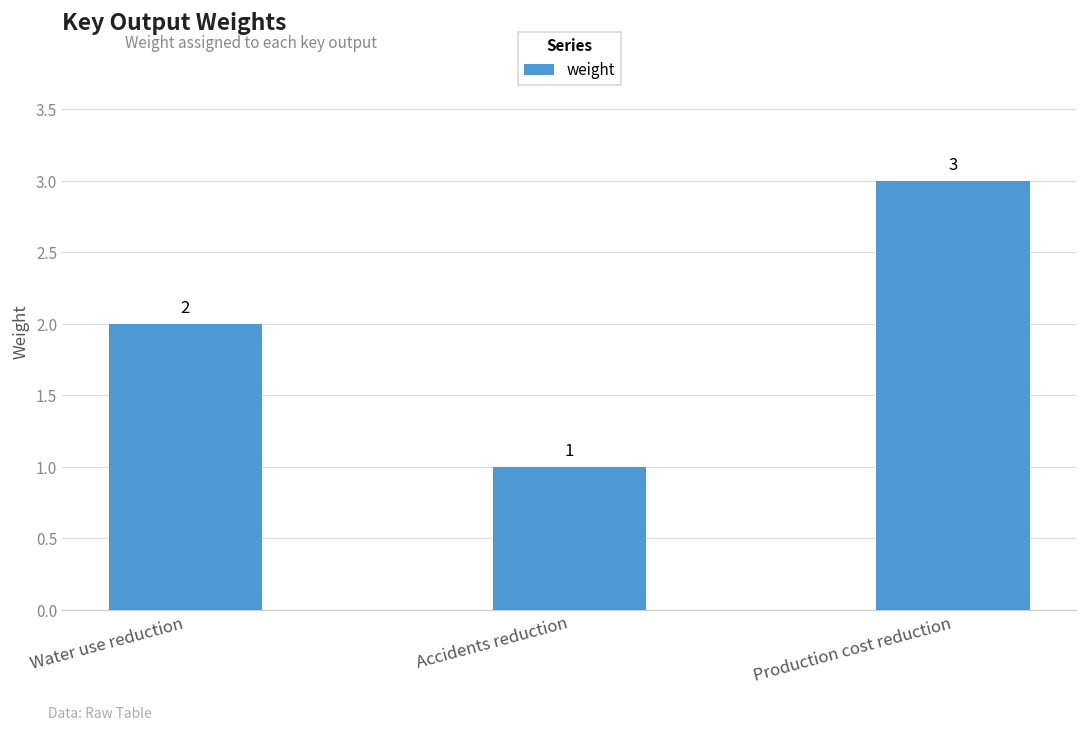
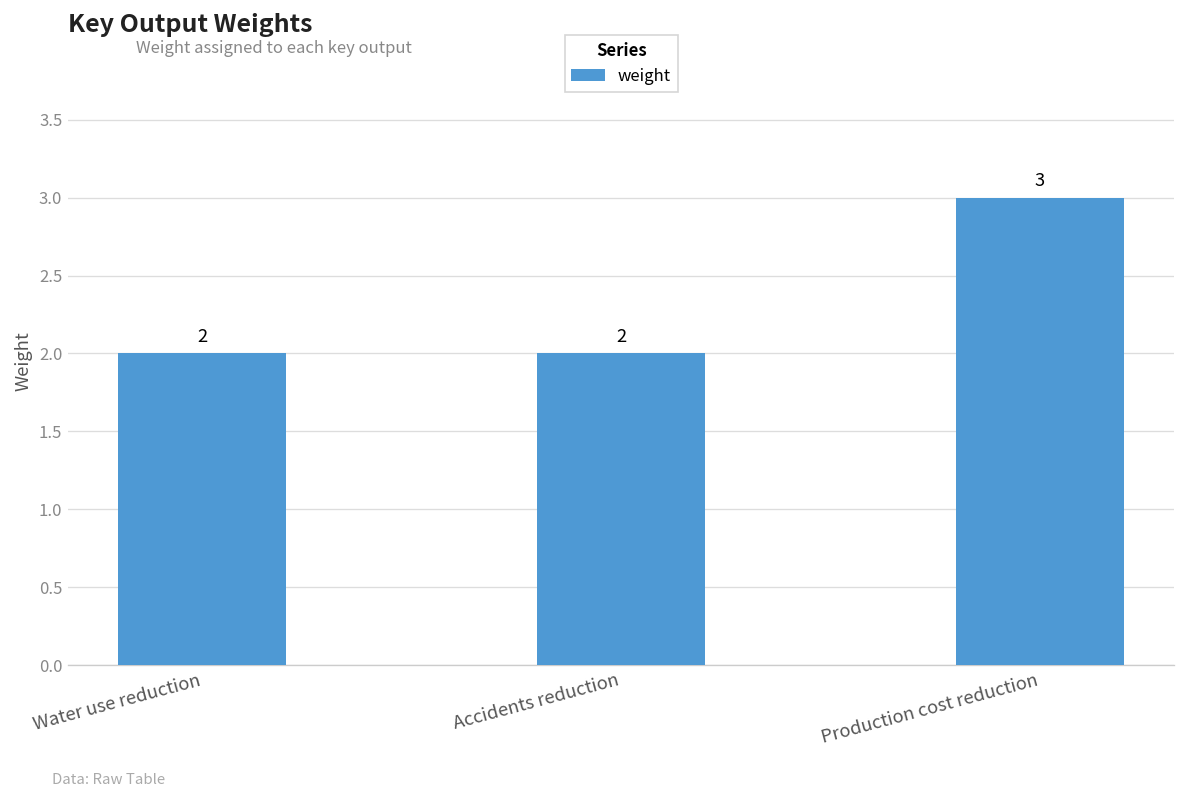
Accidents reduction: 1 -> 2
